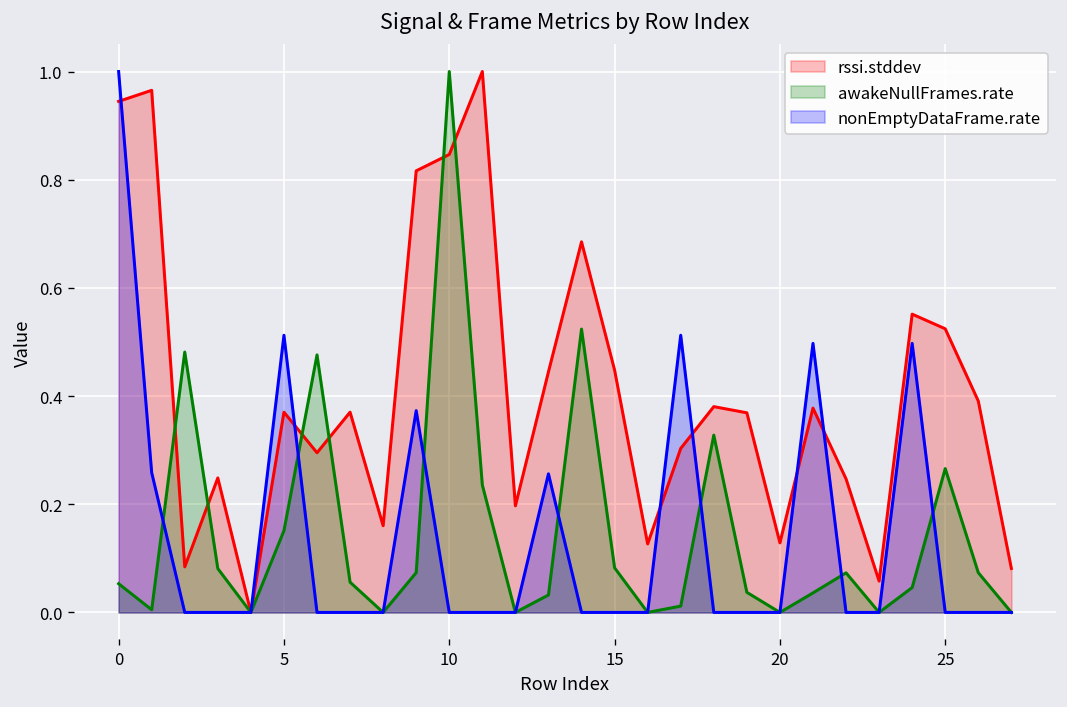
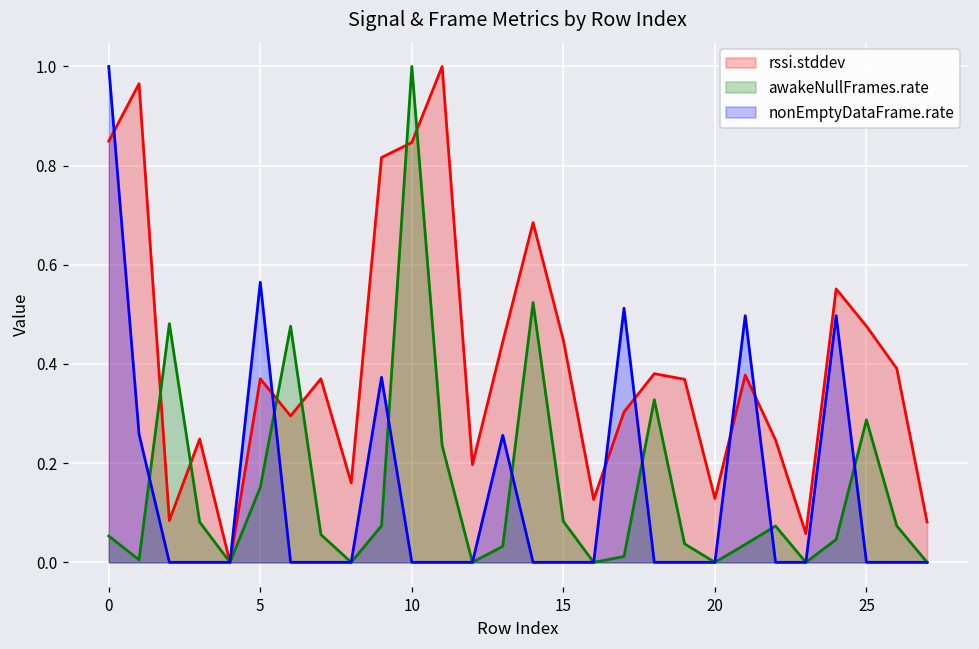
rssi.stddev, 0: 0.94 -> 0.85
nonEmptyDataFrame.rate, 5: 0.51 -> 0.57
rssi.stddev, 25: 0.52 -> 0.48
awakeNullFrames.rate, 25: 0.27 -> 0.29
